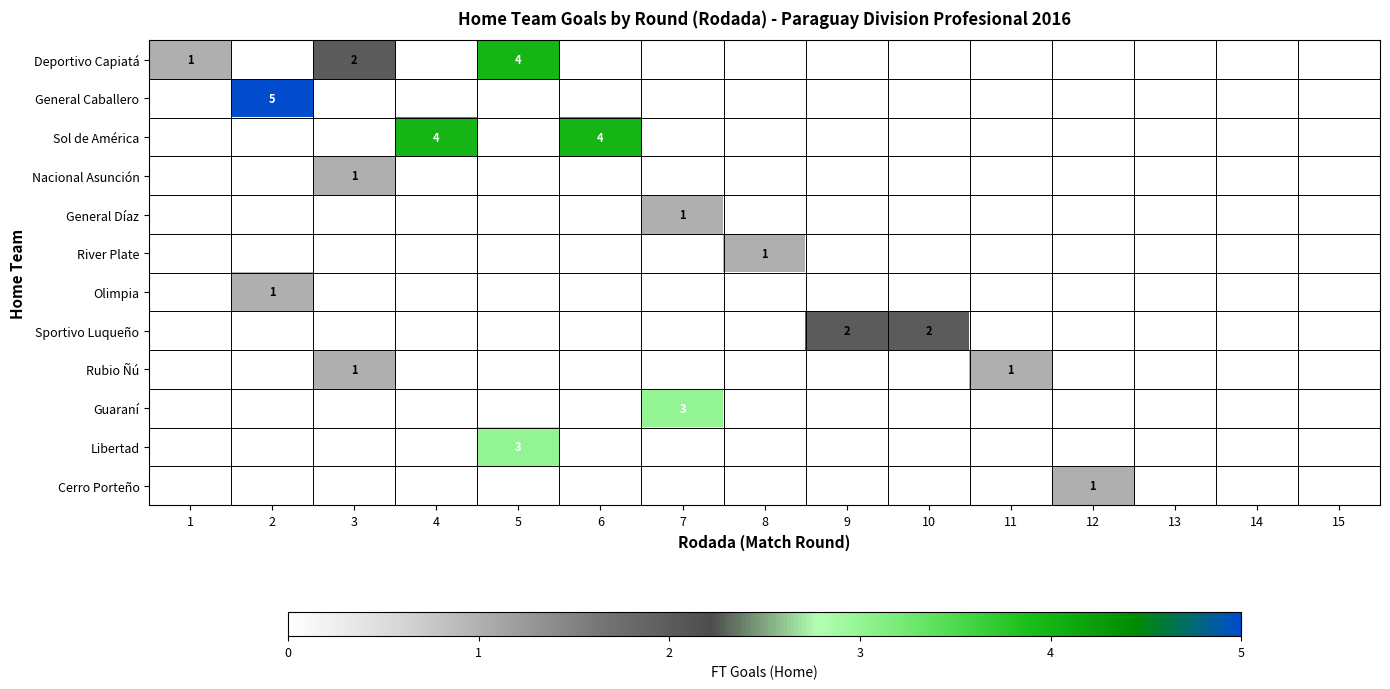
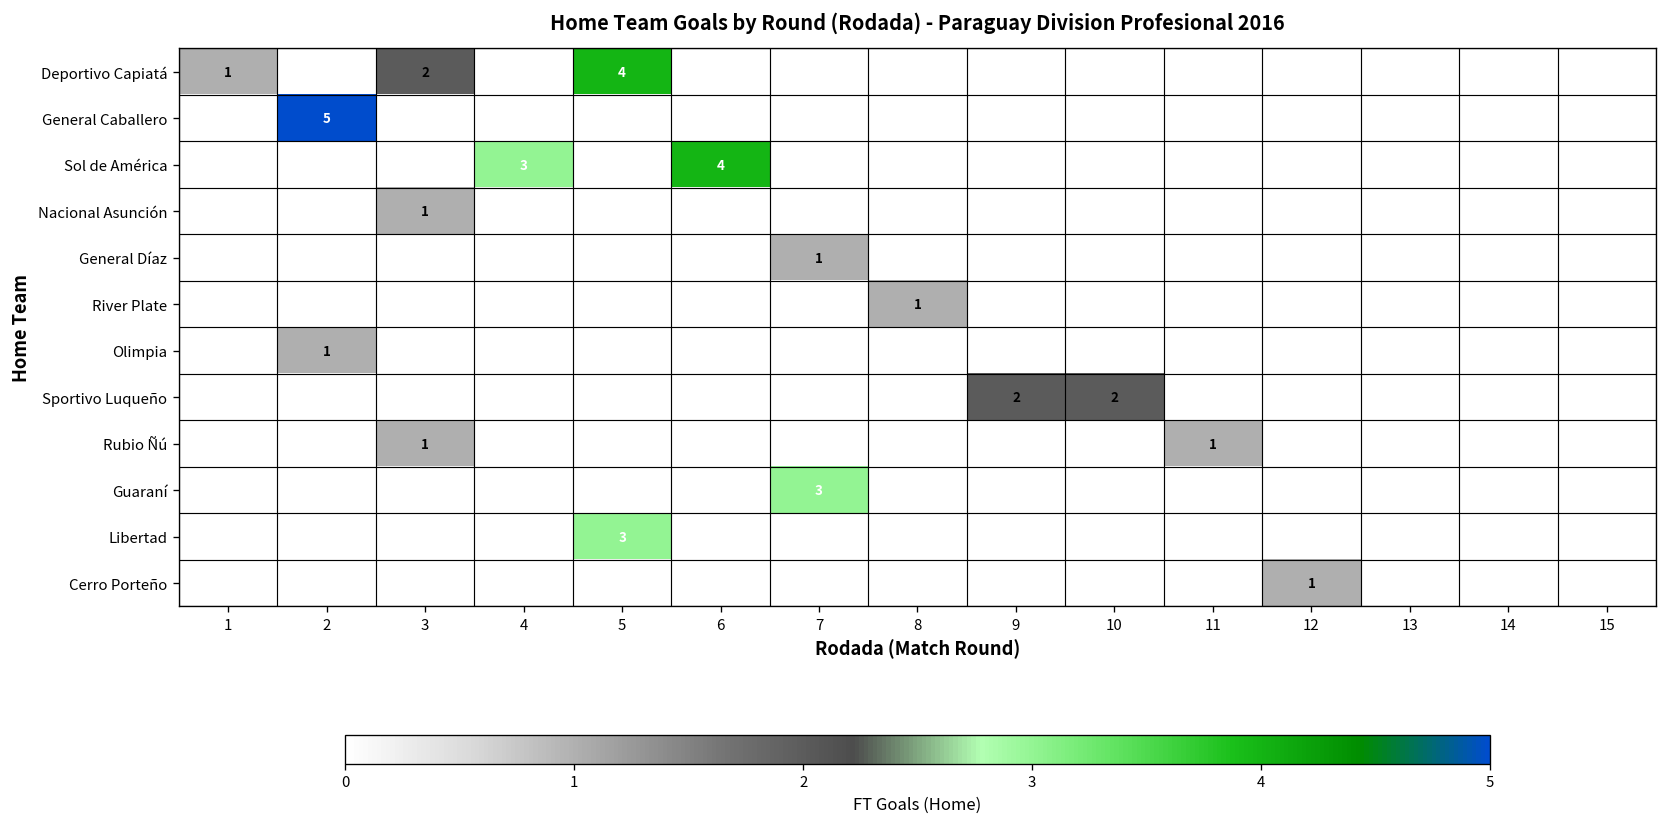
Sol de América, 4: 4 -> 3
